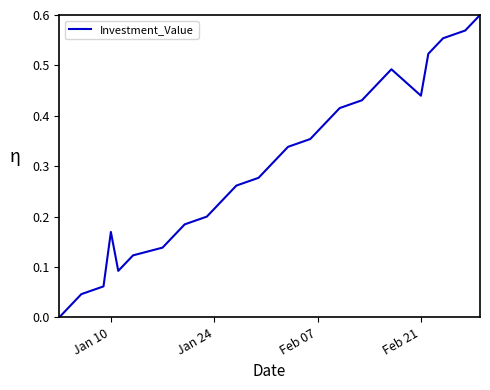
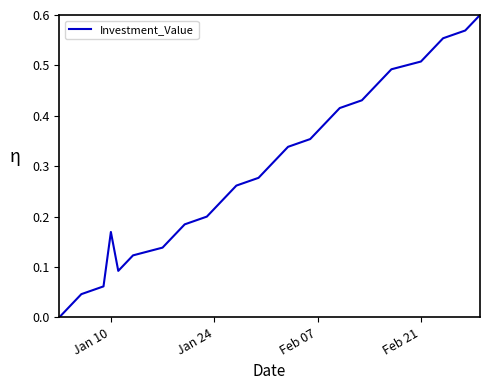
Feb 21: 0.44 -> 0.51
